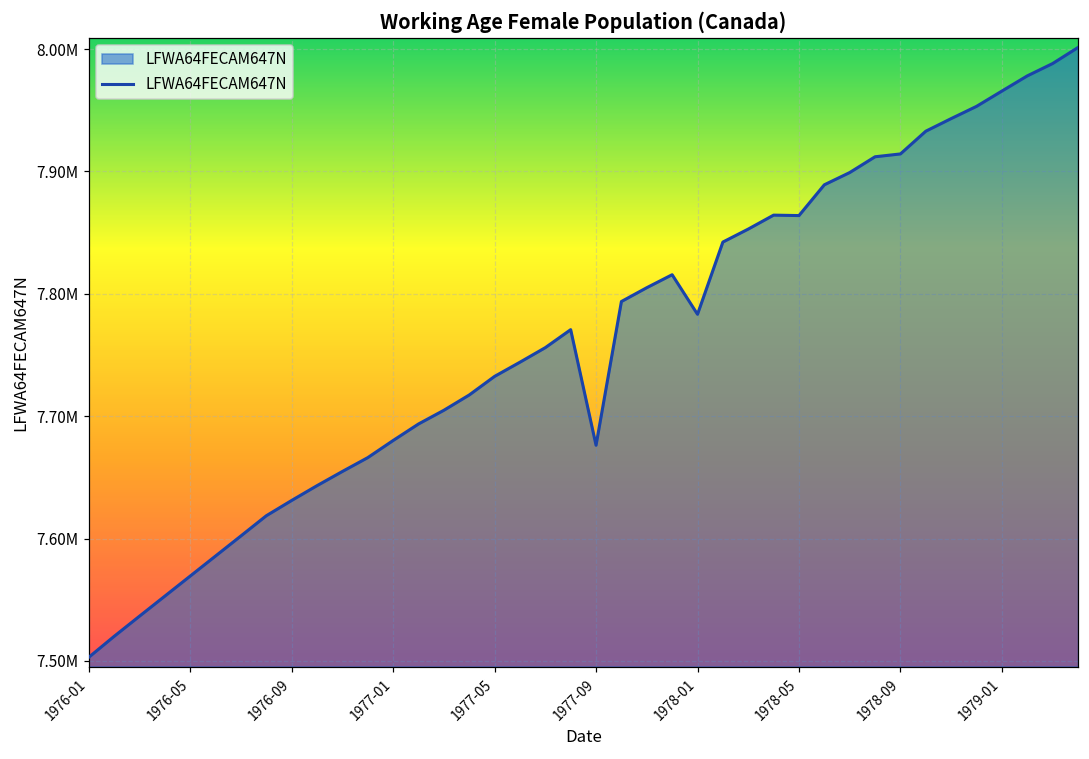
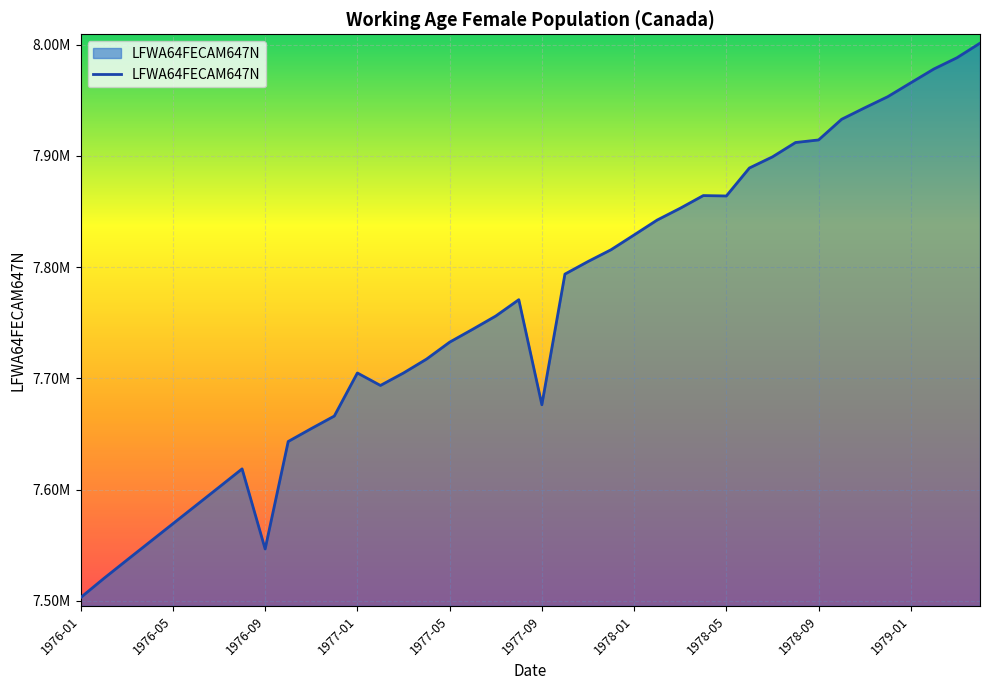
1976-09: 7631000 -> 7547000
1977-01: 7680000 -> 7705000
1978-01: 7783000 -> 7829000
